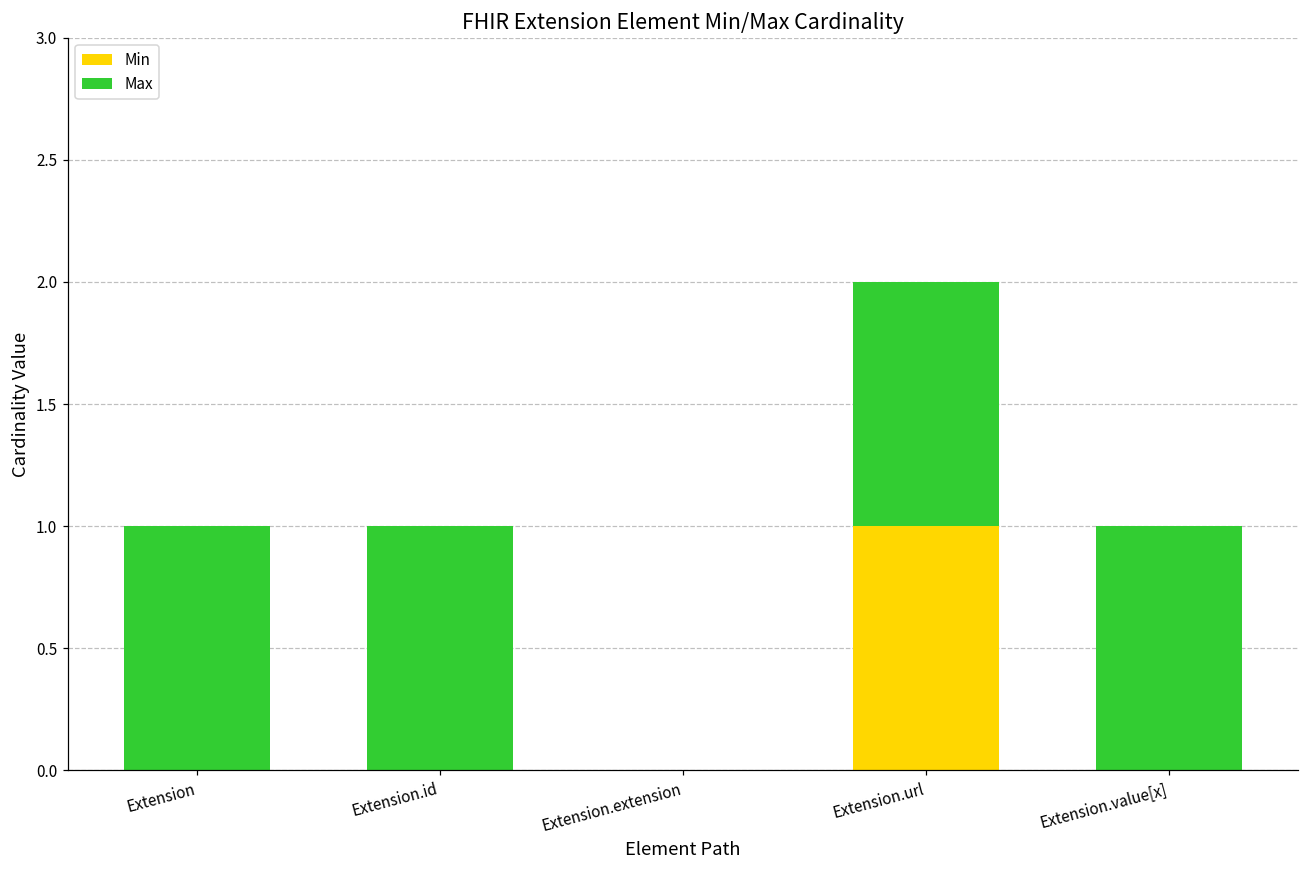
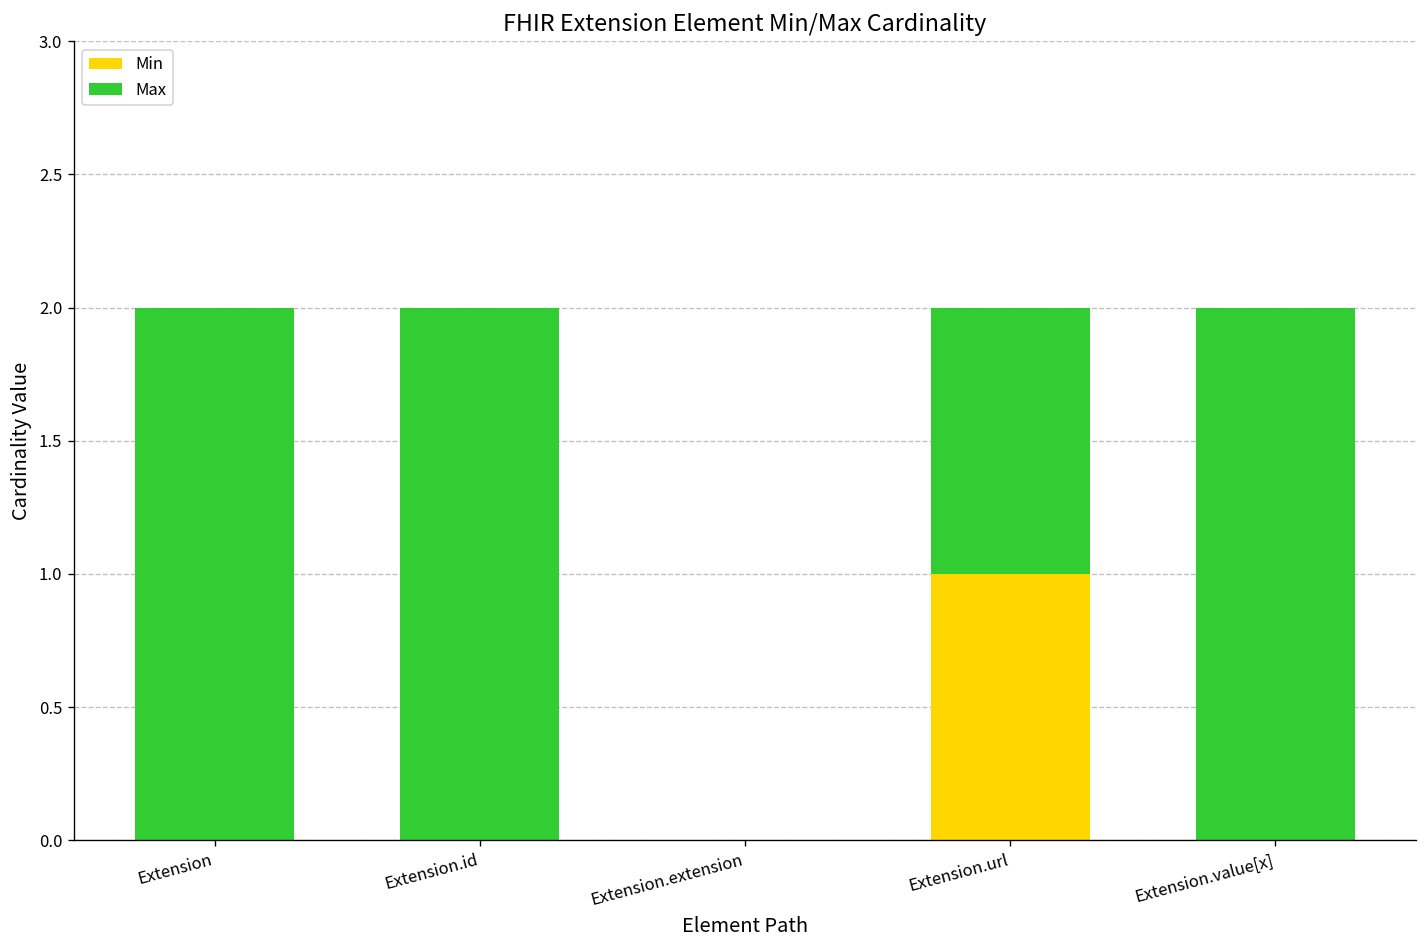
Max, Extension: 1 -> 2
Max, Extension.id: 1 -> 2
Max, Extension.value[x]: 1 -> 2
